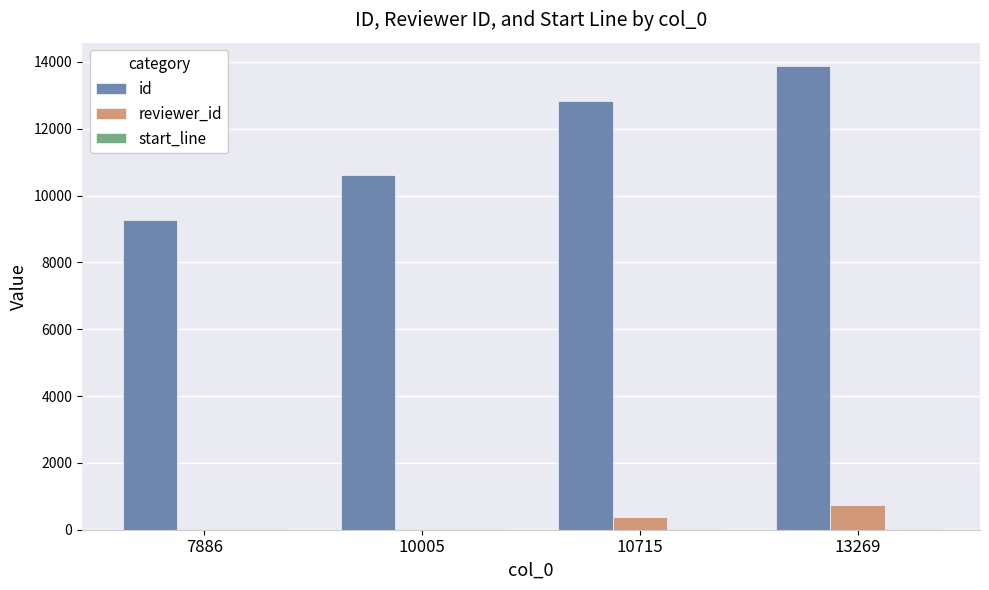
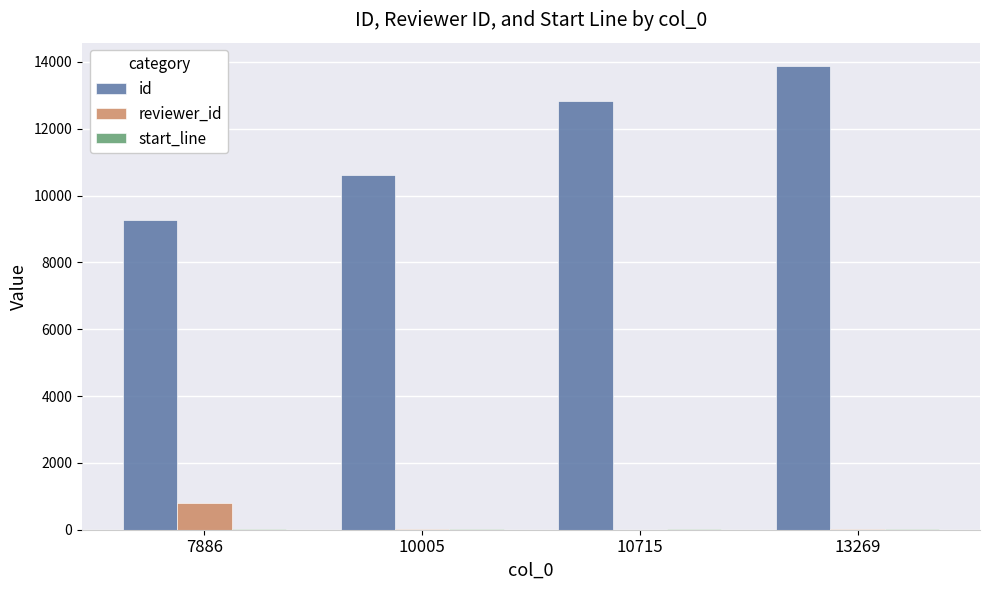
reviewer_id, 7886: 0 -> 800
reviewer_id, 10715: 400 -> 0
reviewer_id, 13269: 700 -> 0
